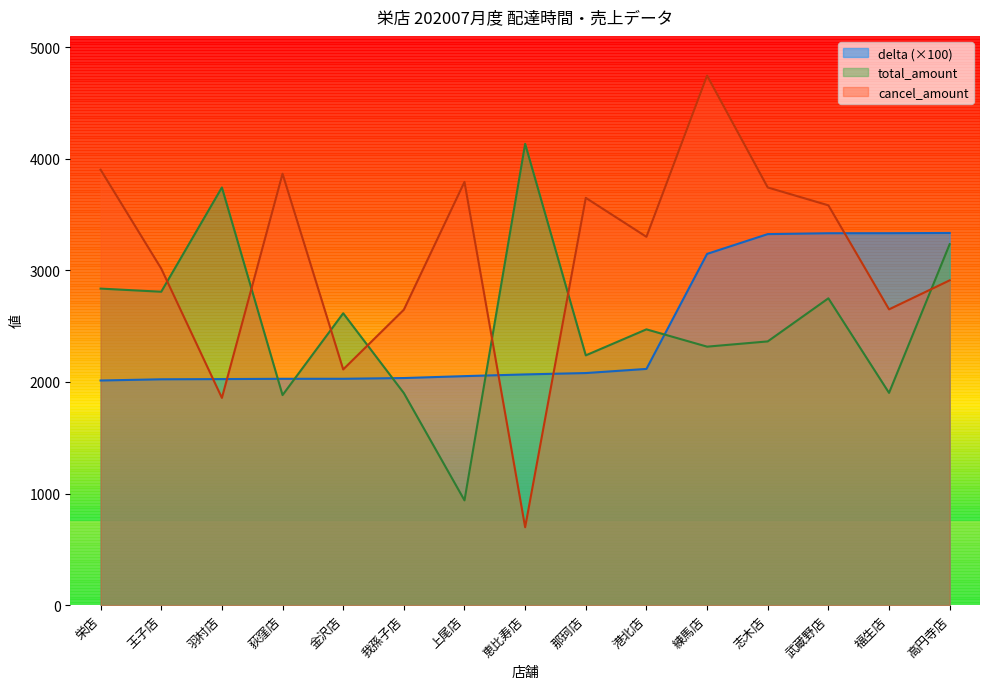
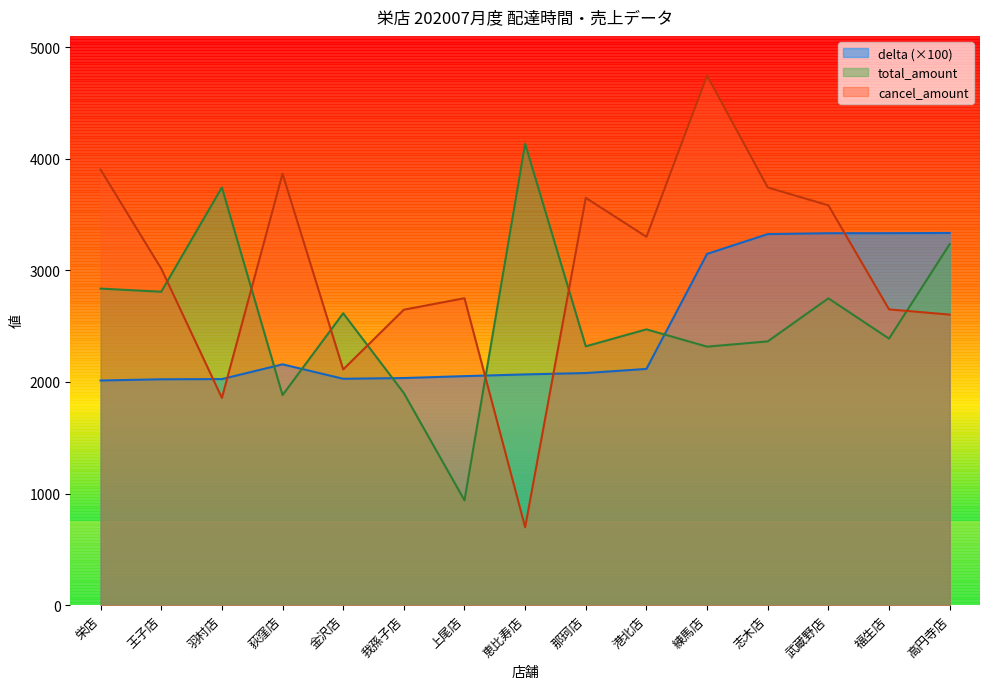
delta (×100), 荻窪店: 2030 -> 2160
cancel_amount, 上尾店: 3790 -> 2750
total_amount, 那珂店: 2240 -> 2320
total_amount, 福生店: 1900 -> 2390
cancel_amount, 高円寺店: 2910 -> 2600
